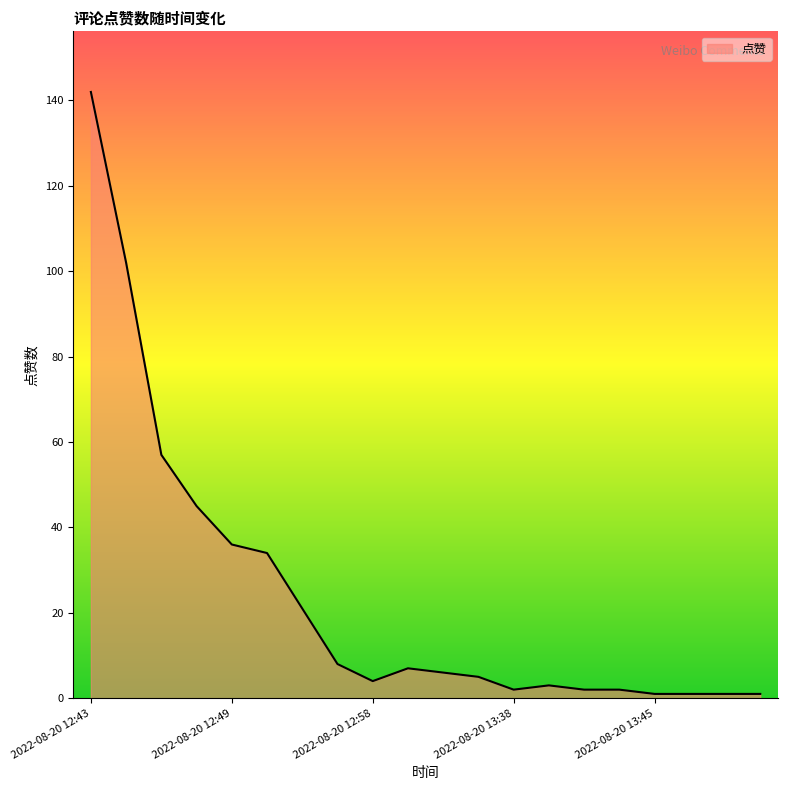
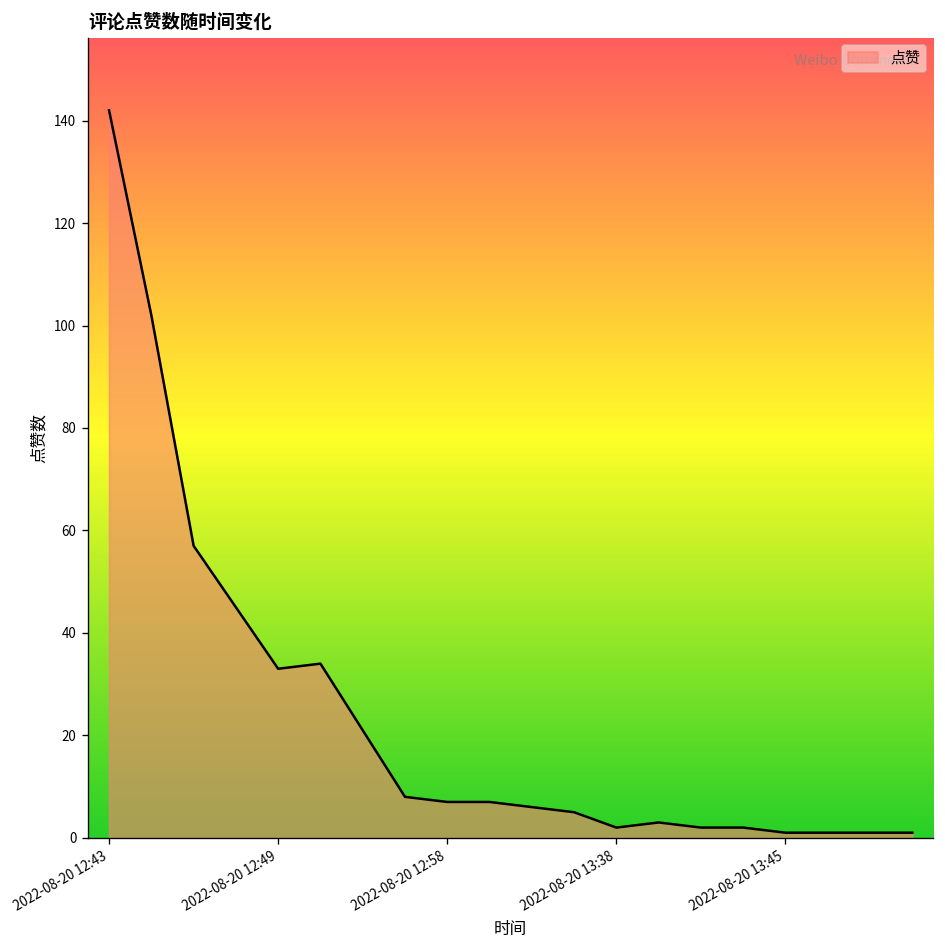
2022-08-20 12:49: 36 -> 33
2022-08-20 12:58: 4 -> 7
